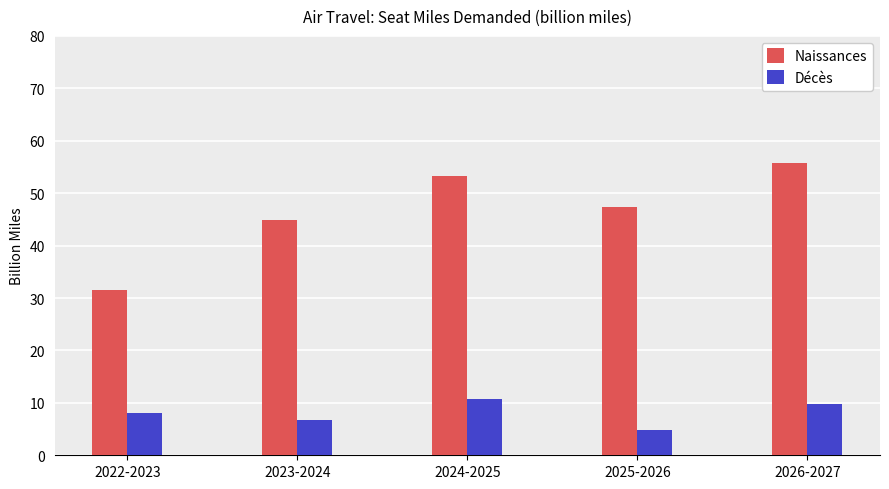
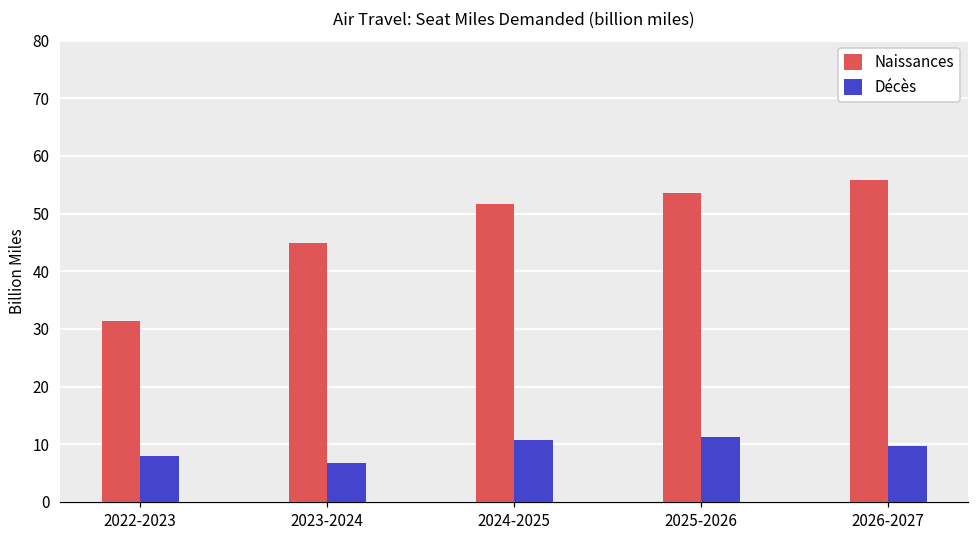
Naissances, 2024-2025: 53 -> 52
Naissances, 2025-2026: 47 -> 54
Décès, 2025-2026: 5 -> 11
